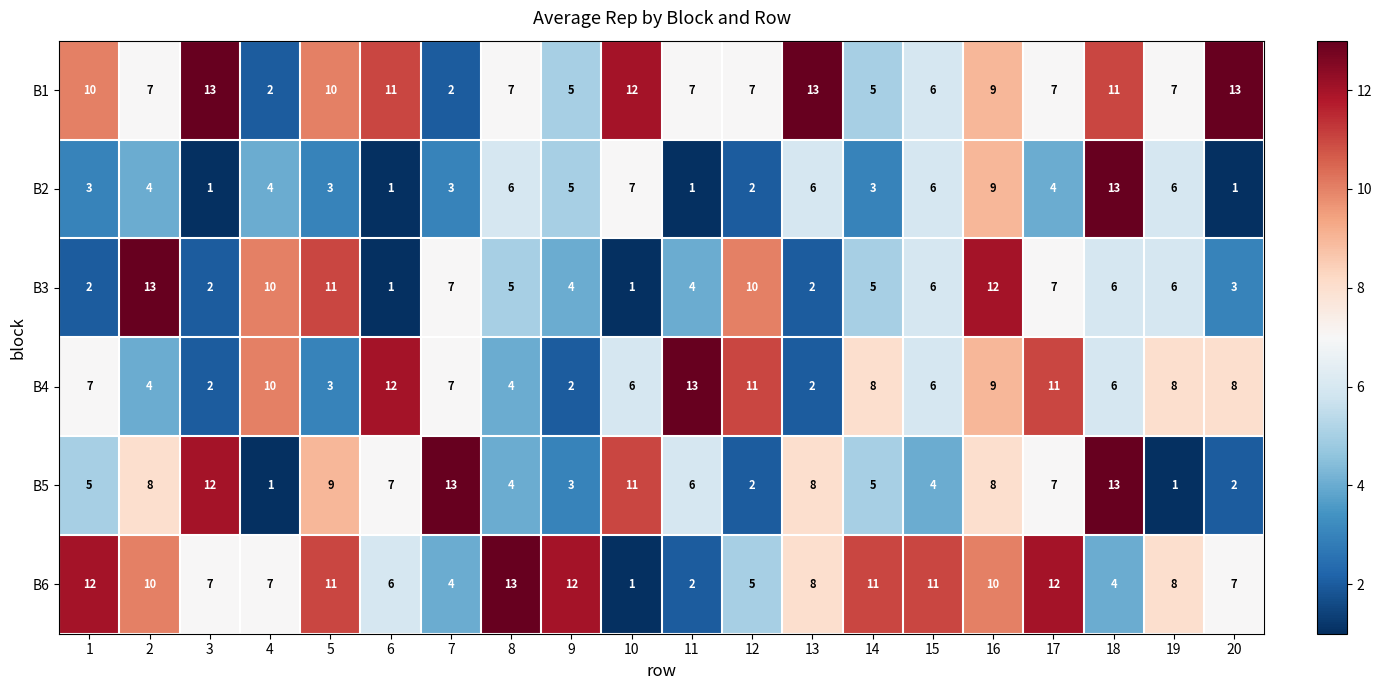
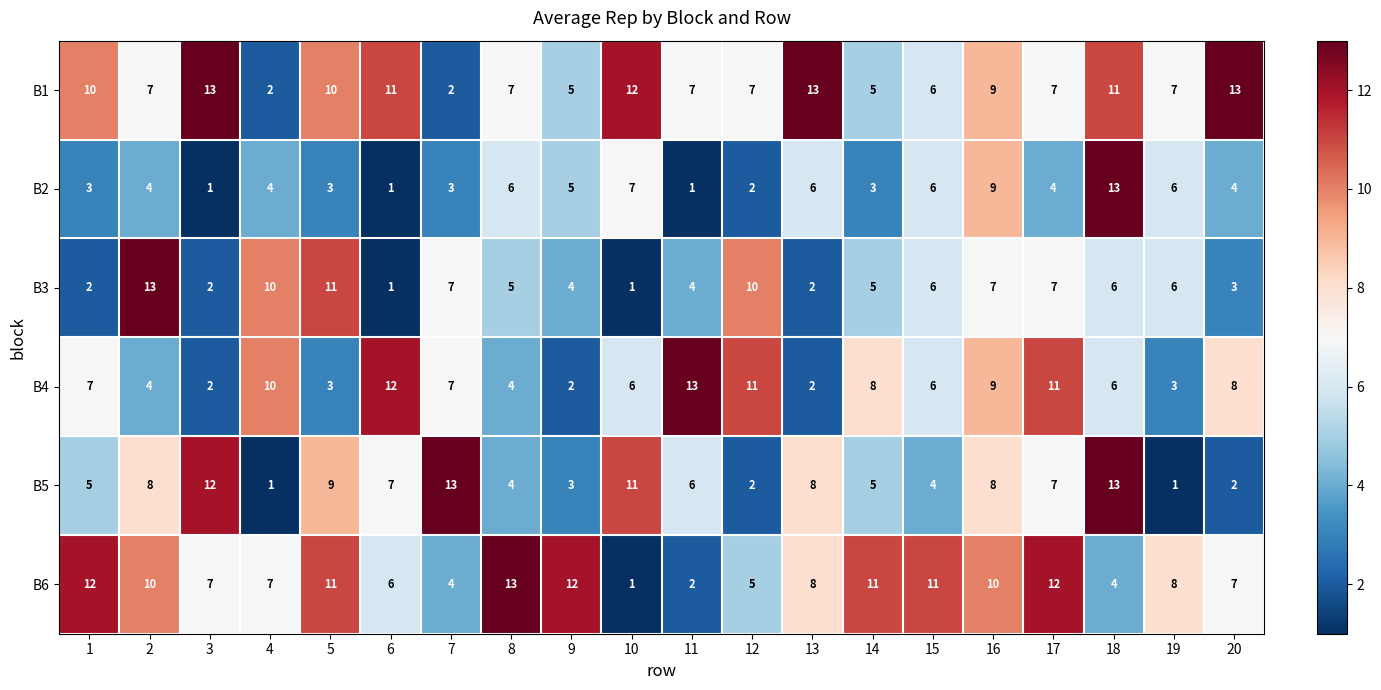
B2, 20: 1 -> 4
B3, 16: 12 -> 7
B4, 19: 8 -> 3
